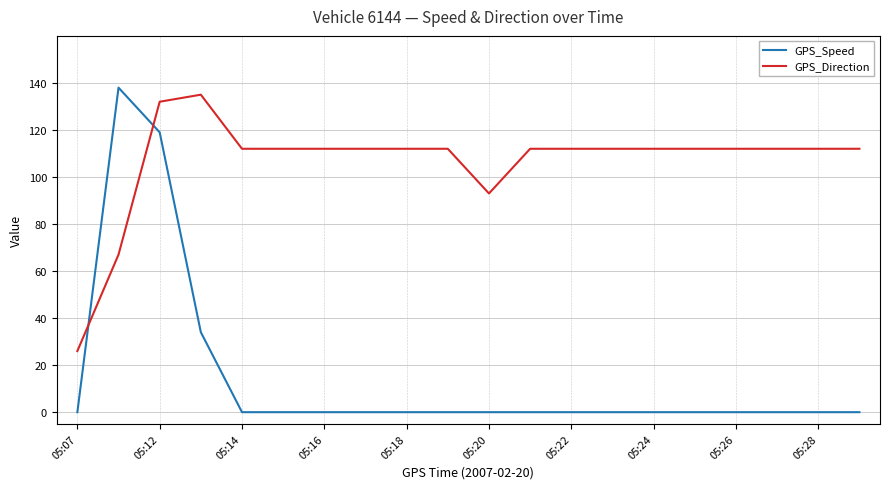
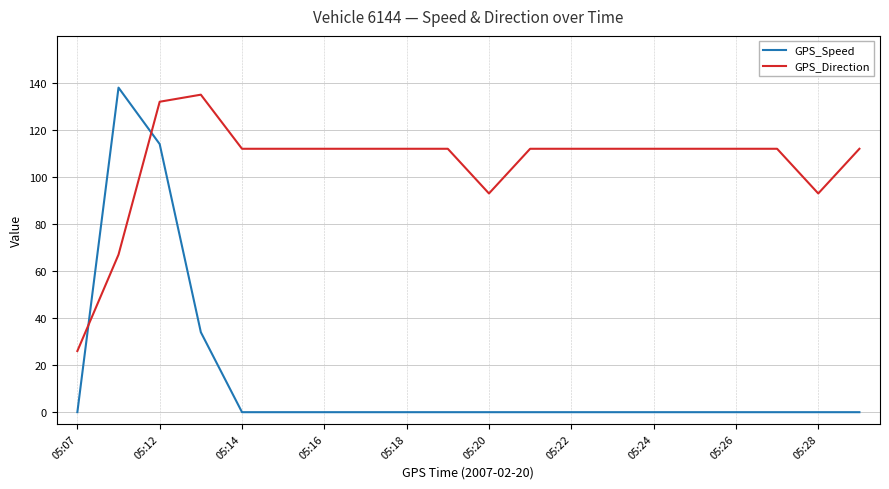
GPS_Speed, 05:12: 119 -> 114
GPS_Direction, 05:28: 112 -> 93
